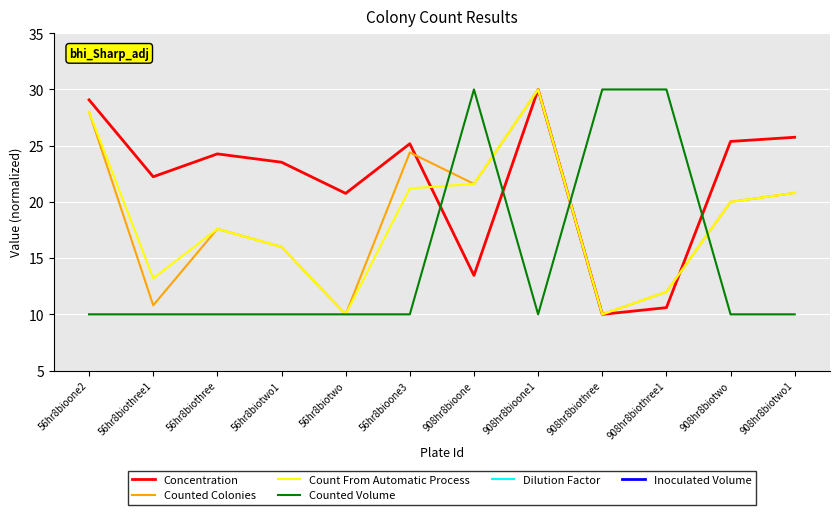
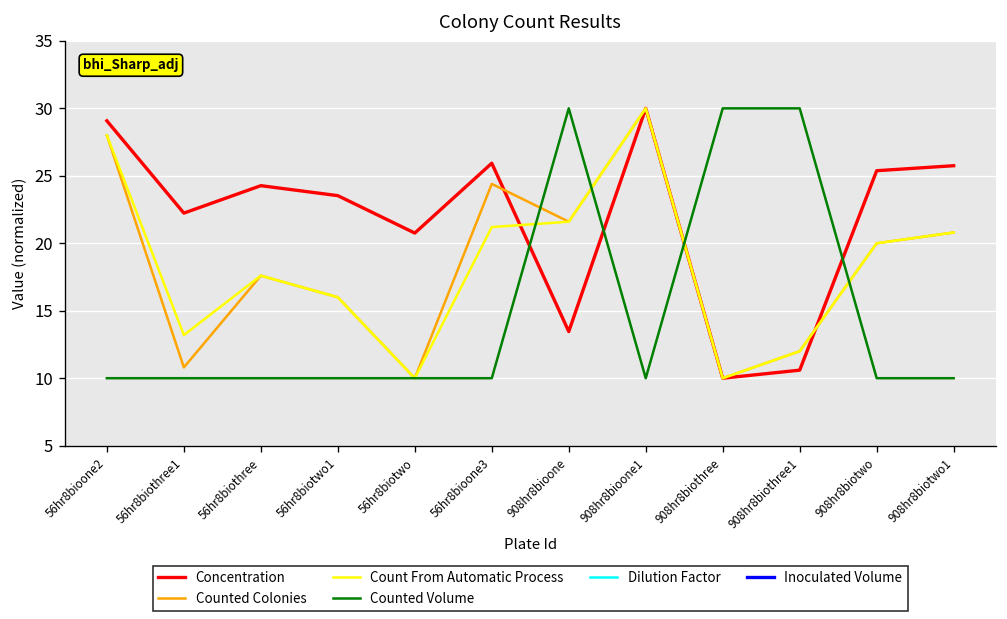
Concentration, 56hr8bioone3: 25.2 -> 25.9
